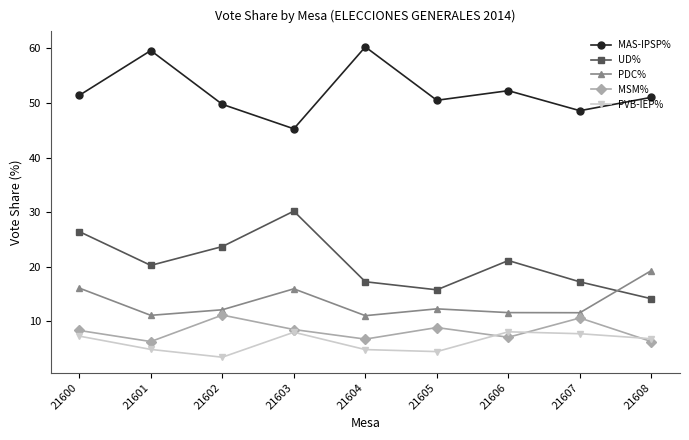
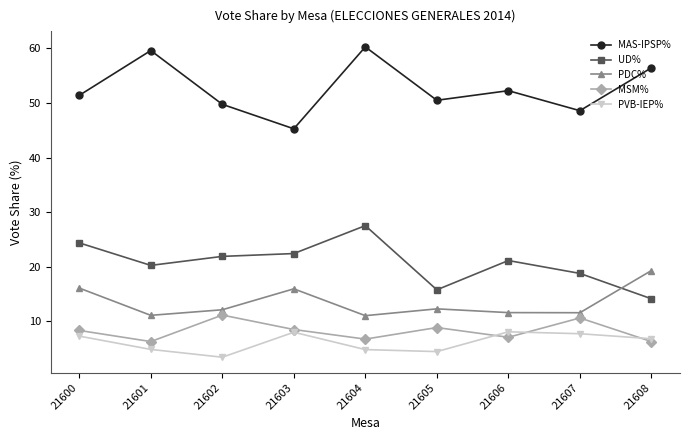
UD%, 21600: 26 -> 24
UD%, 21602: 24 -> 22
UD%, 21603: 30 -> 22
UD%, 21604: 17 -> 28
UD%, 21607: 17 -> 19
MAS-IPSP%, 21608: 51 -> 56
